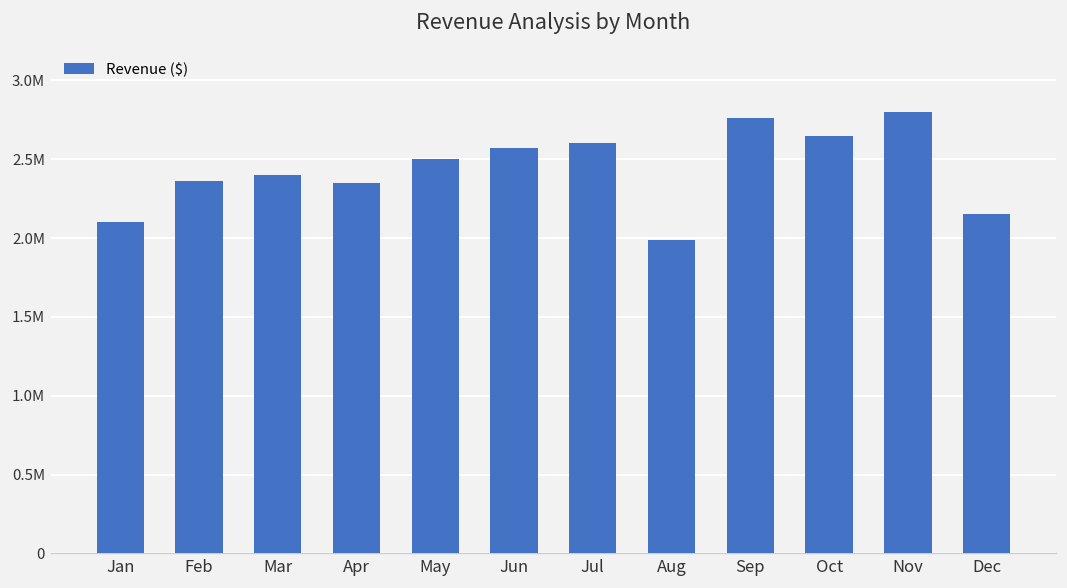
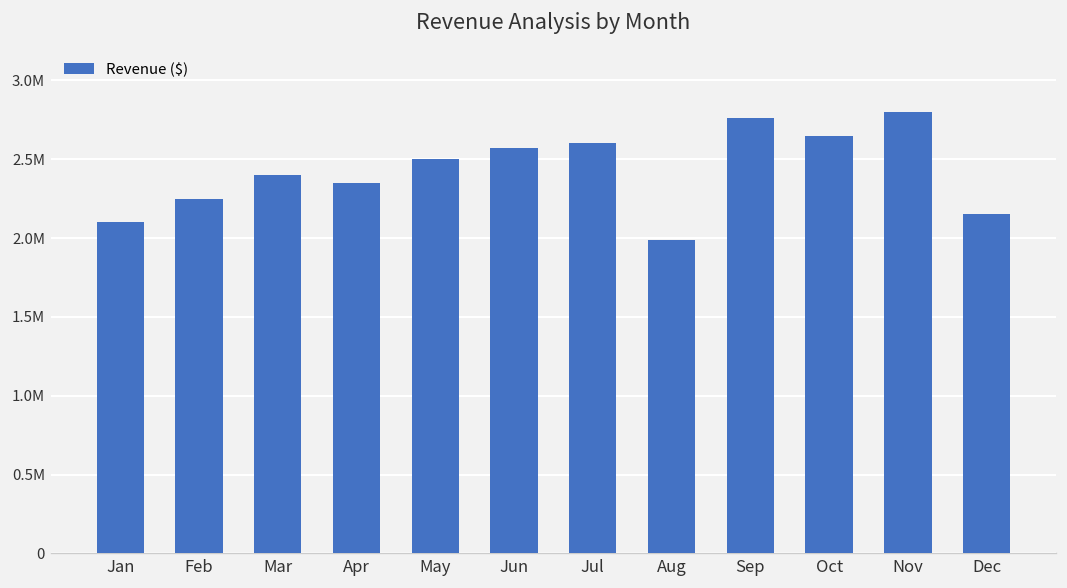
Feb: 2360000 -> 2250000
